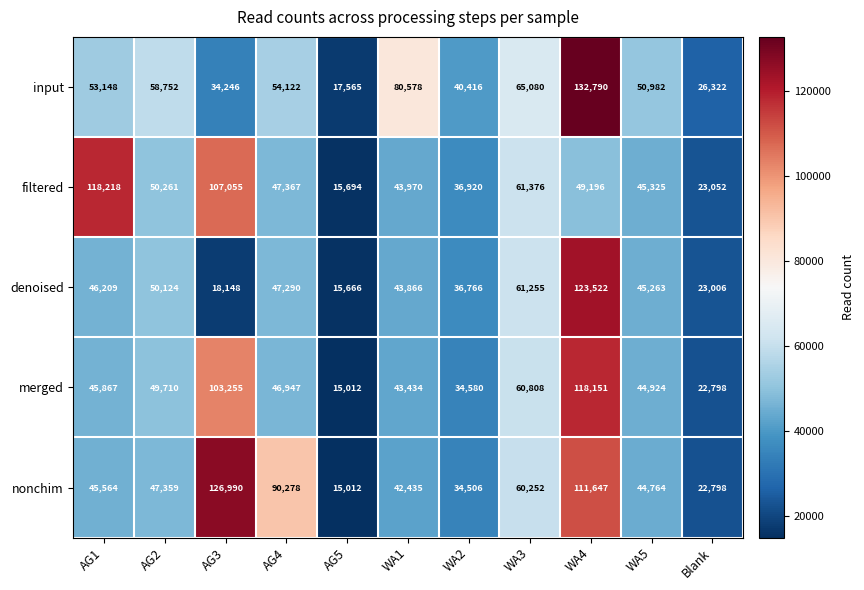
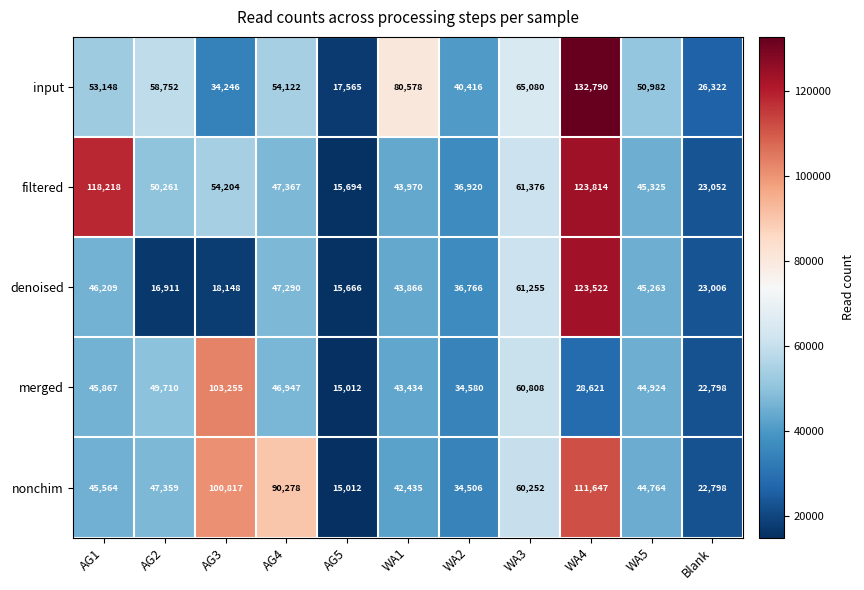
filtered, AG3: 107,055 -> 54,204
filtered, WA4: 49,196 -> 123,814
denoised, AG2: 50,124 -> 16,911
merged, WA4: 118,151 -> 28,621
nonchim, AG3: 126,990 -> 100,817
